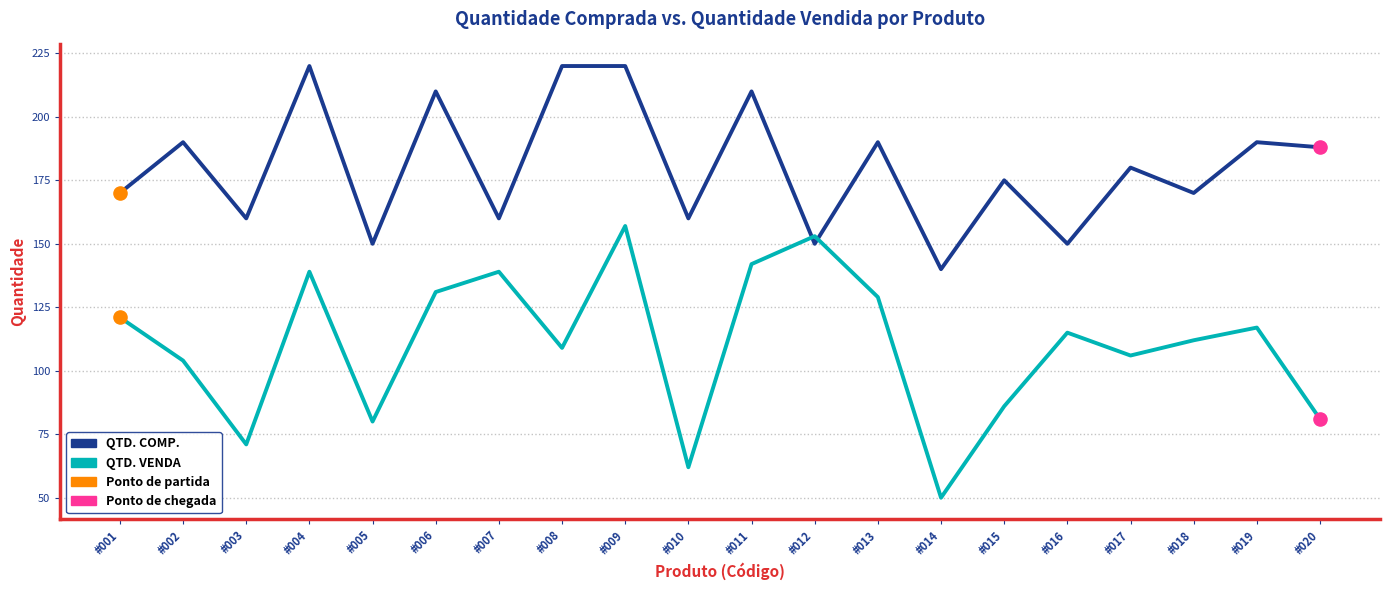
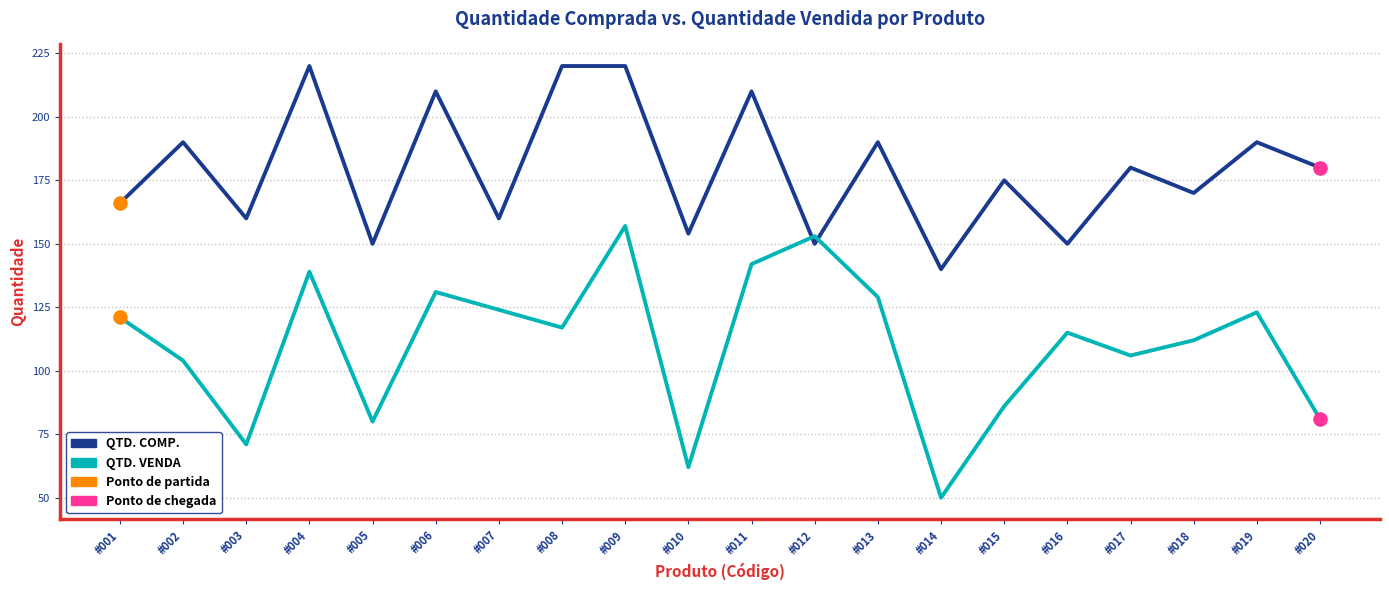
QTD. COMP., #001: 170 -> 166
QTD. VENDA, #007: 139 -> 124
QTD. VENDA, #008: 109 -> 117
QTD. COMP., #010: 160 -> 154
QTD. VENDA, #019: 117 -> 123
QTD. COMP., #020: 188 -> 180
